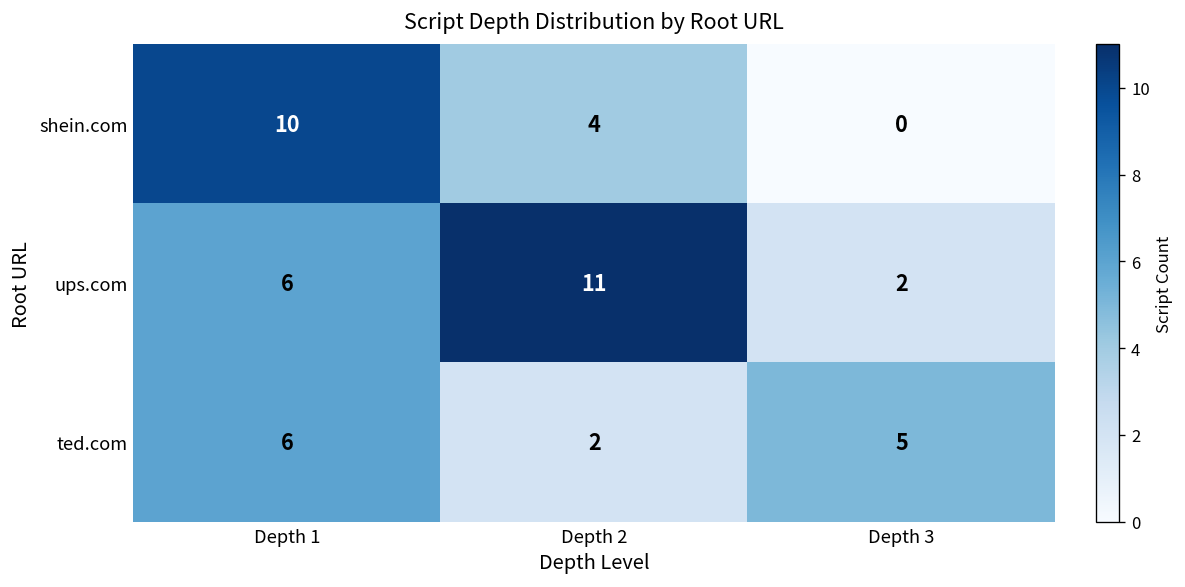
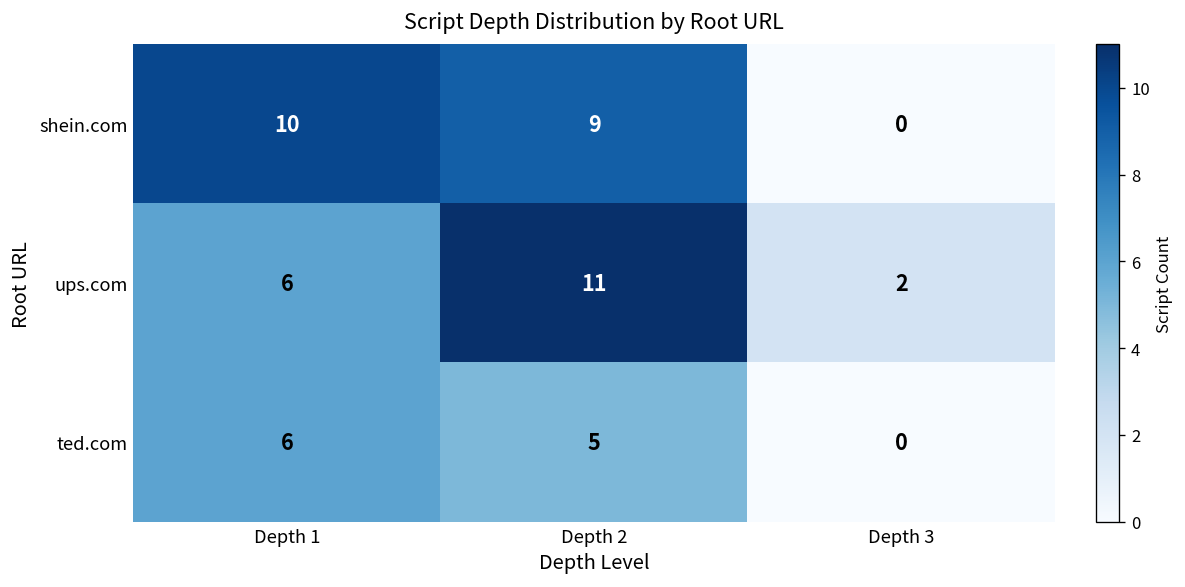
shein.com, Depth 2: 4 -> 9
ted.com, Depth 2: 2 -> 5
ted.com, Depth 3: 5 -> 0
